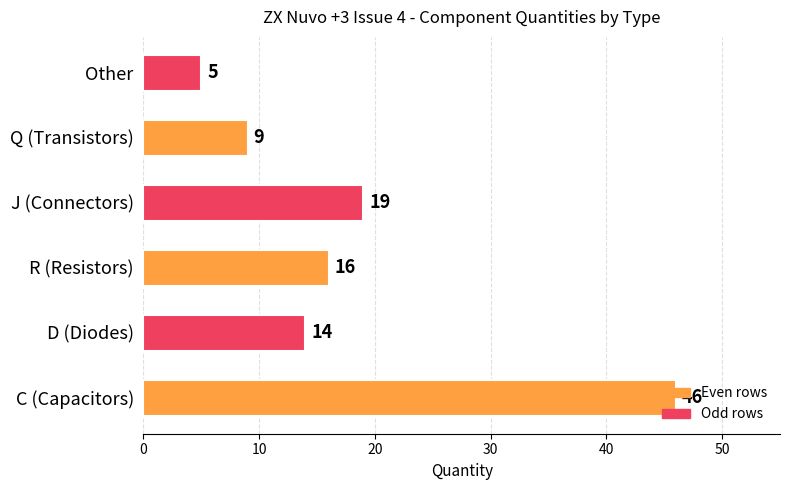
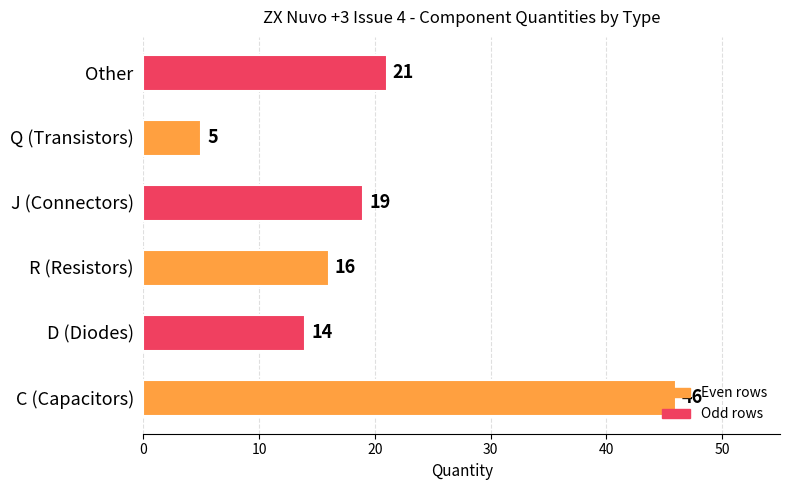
Other: 5 -> 21
Q (Transistors): 9 -> 5
